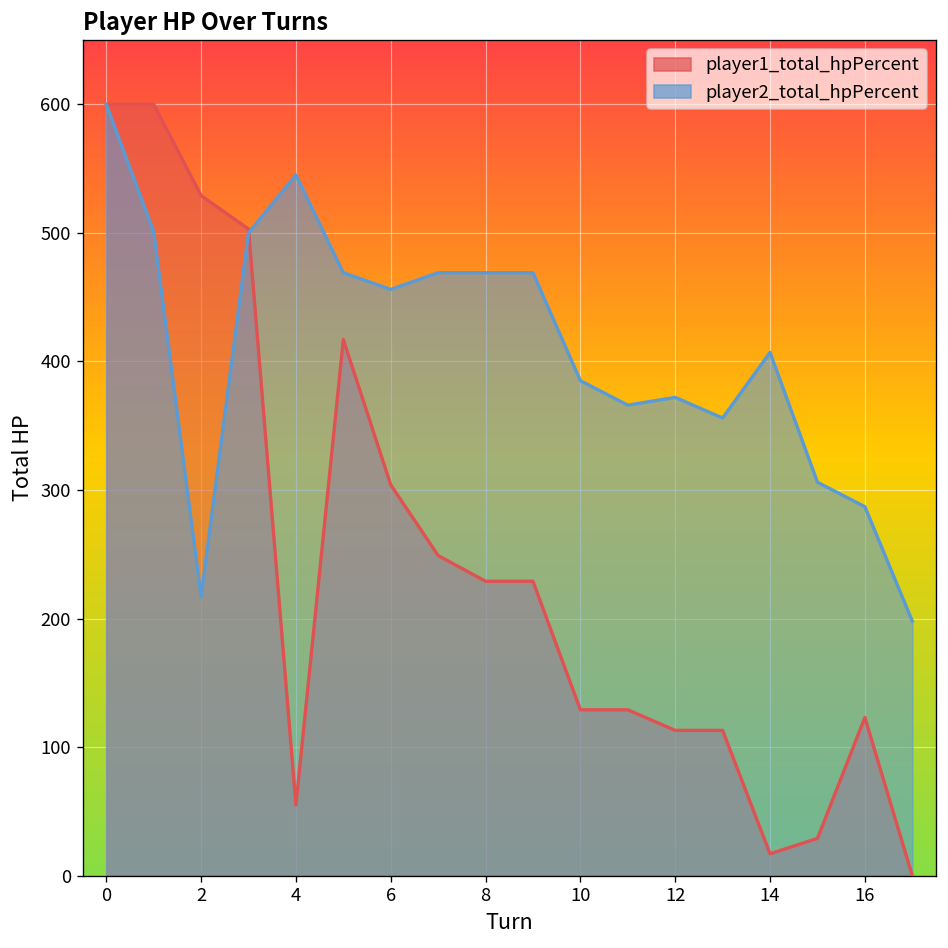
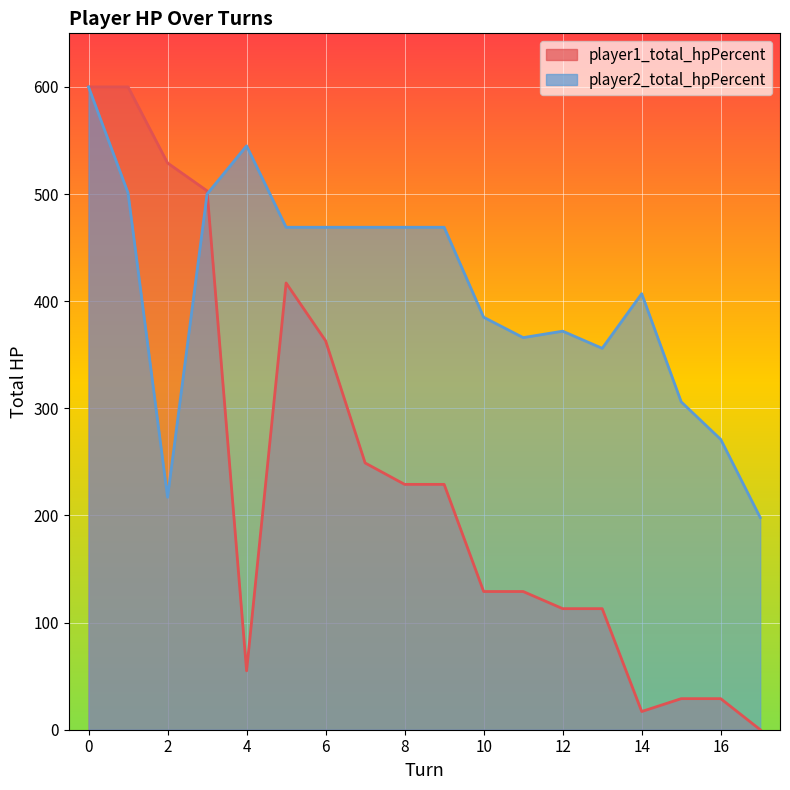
player1_total_hpPercent, 6: 304 -> 363
player2_total_hpPercent, 6: 456 -> 469
player1_total_hpPercent, 16: 123 -> 29
player2_total_hpPercent, 16: 287 -> 271
